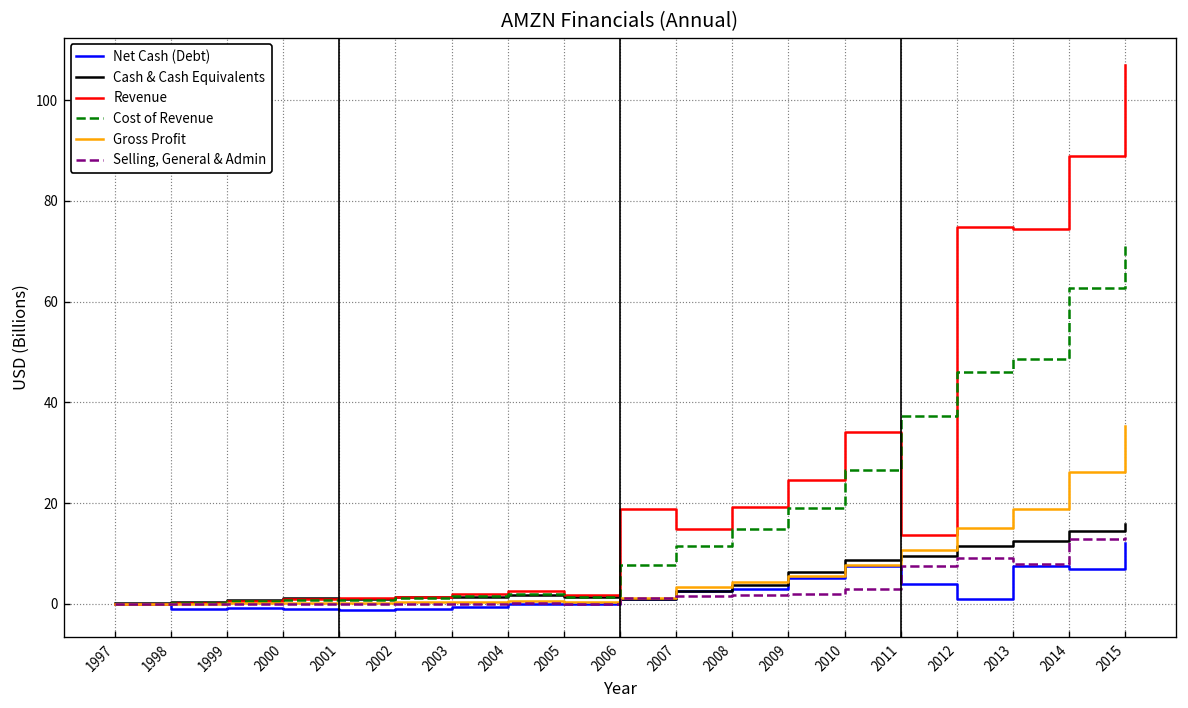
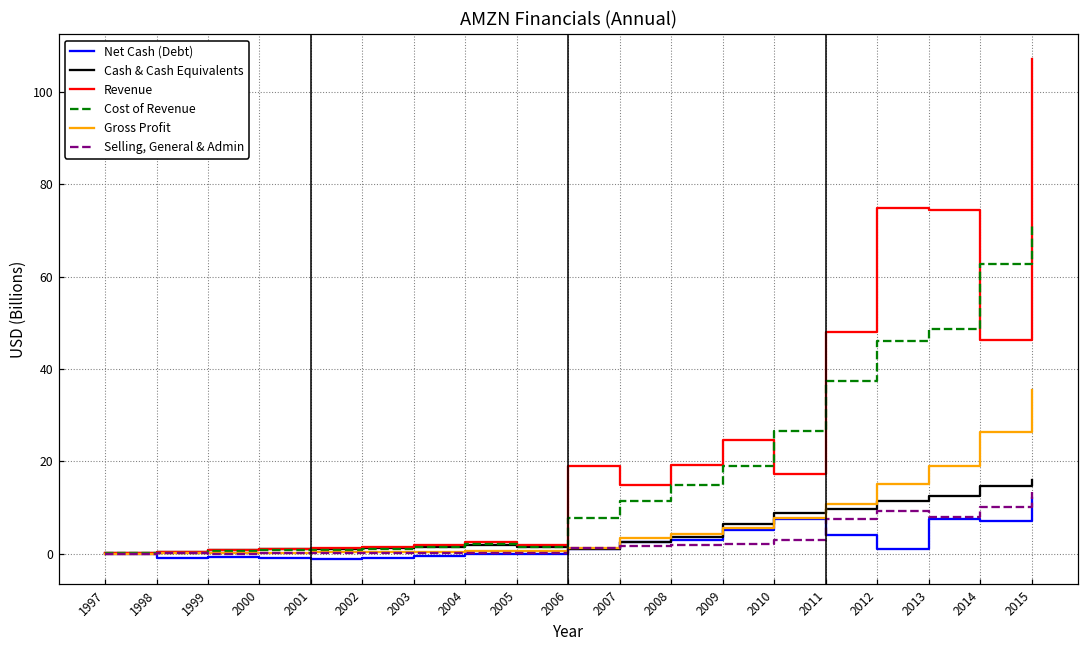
Revenue, 2010: 34 -> 17
Revenue, 2011: 14 -> 48
Revenue, 2014: 89 -> 46
Selling, General & Admin, 2014: 13 -> 10
